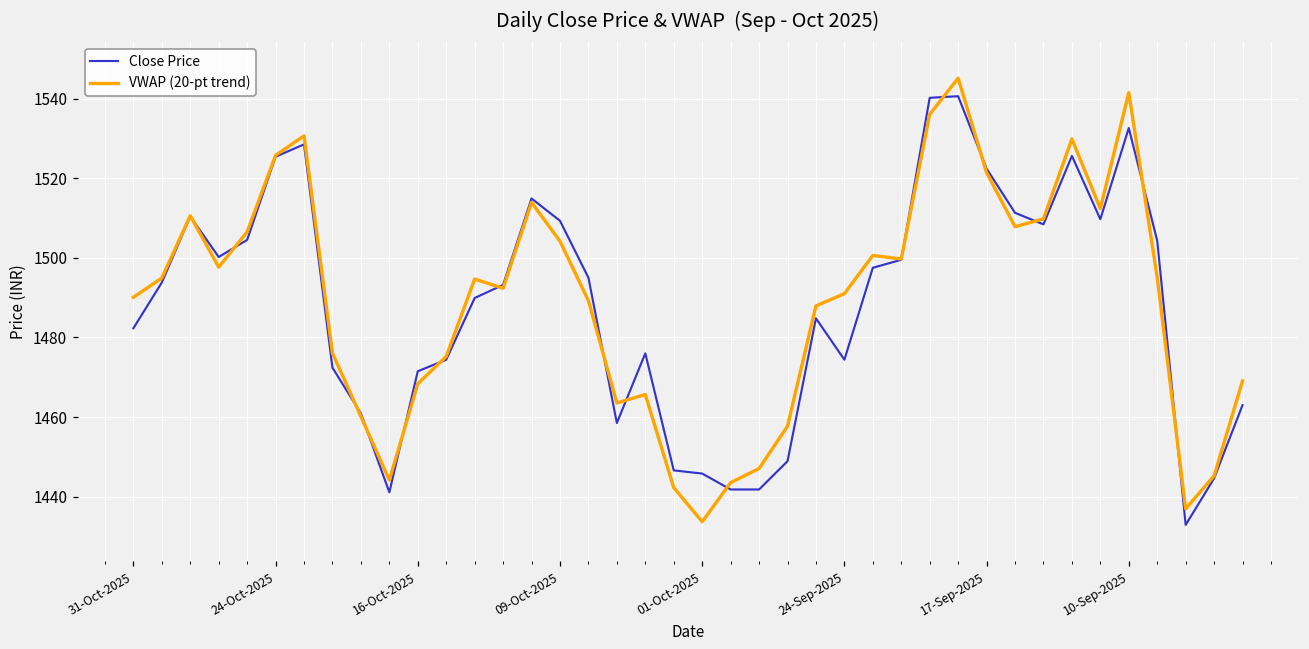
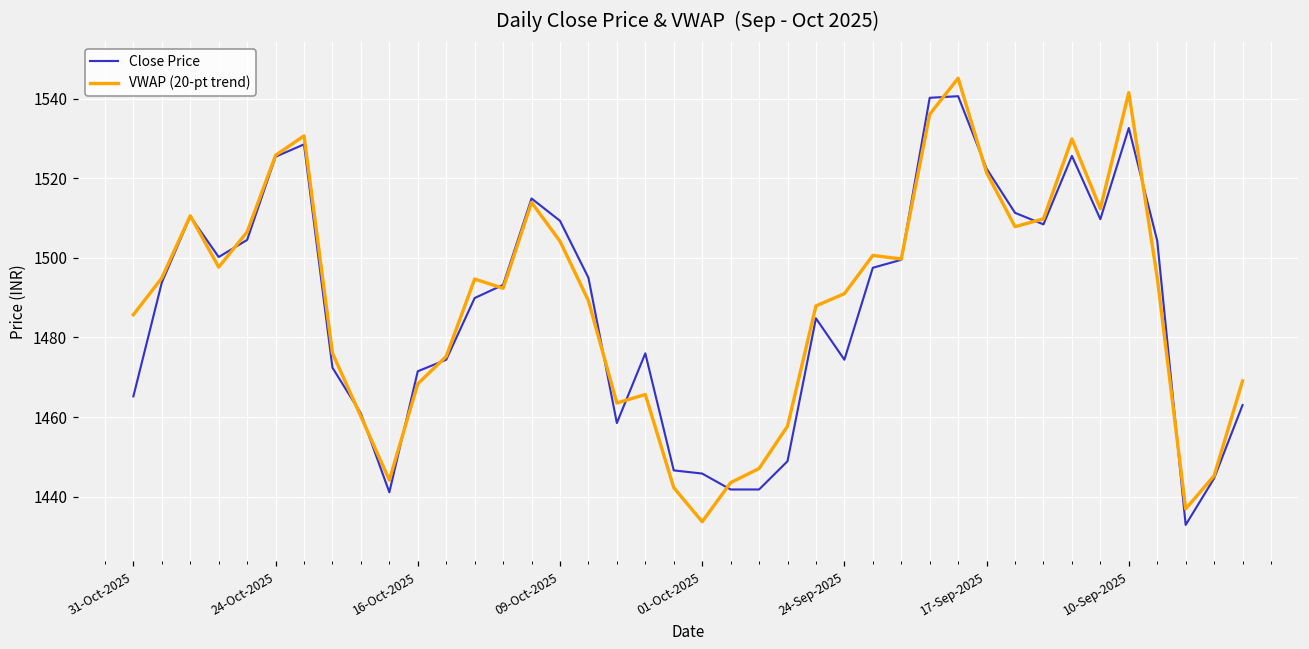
Close Price, 31-Oct-2025: 1482 -> 1465
VWAP (20-pt trend), 31-Oct-2025: 1490 -> 1486
